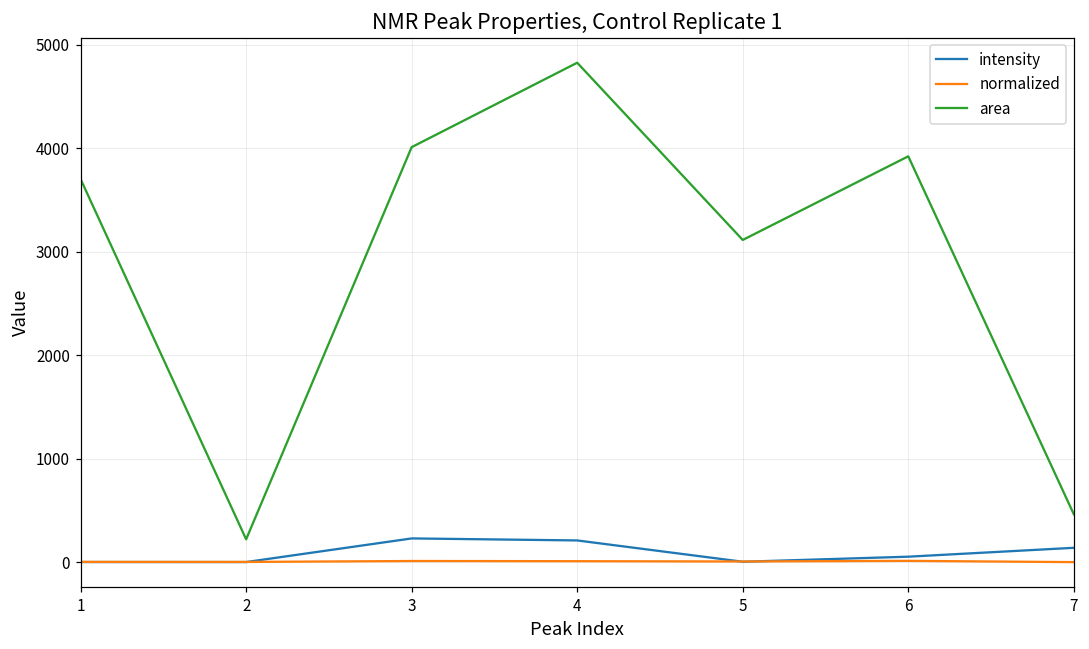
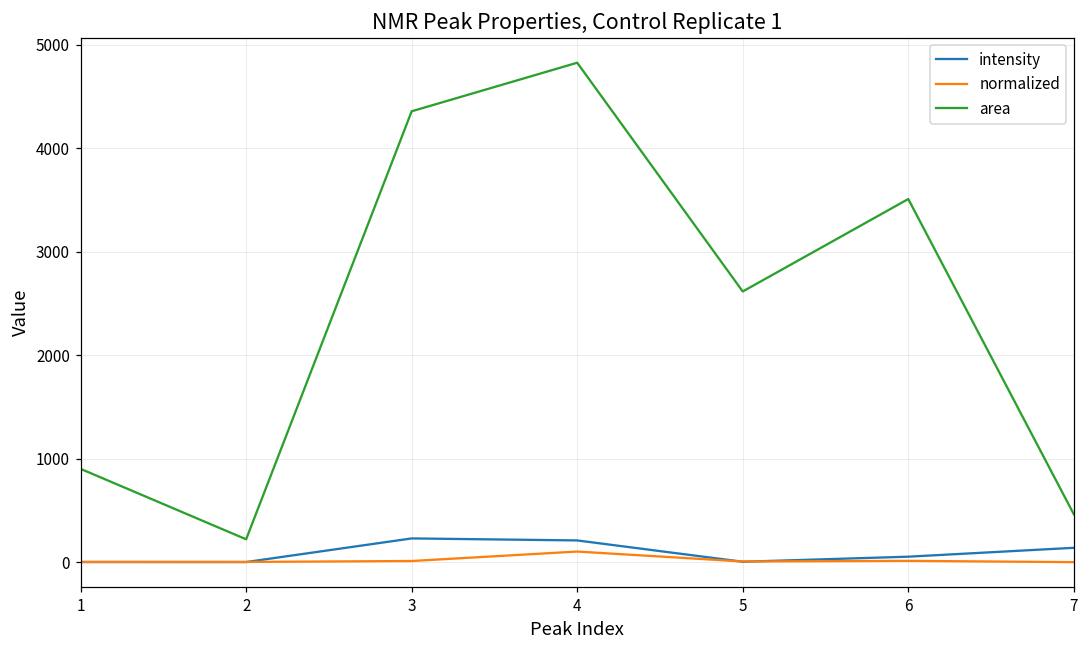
area, 1: 3700 -> 900
area, 3: 4000 -> 4400
normalized, 4: 0 -> 100
area, 5: 3100 -> 2600
area, 6: 3900 -> 3500
